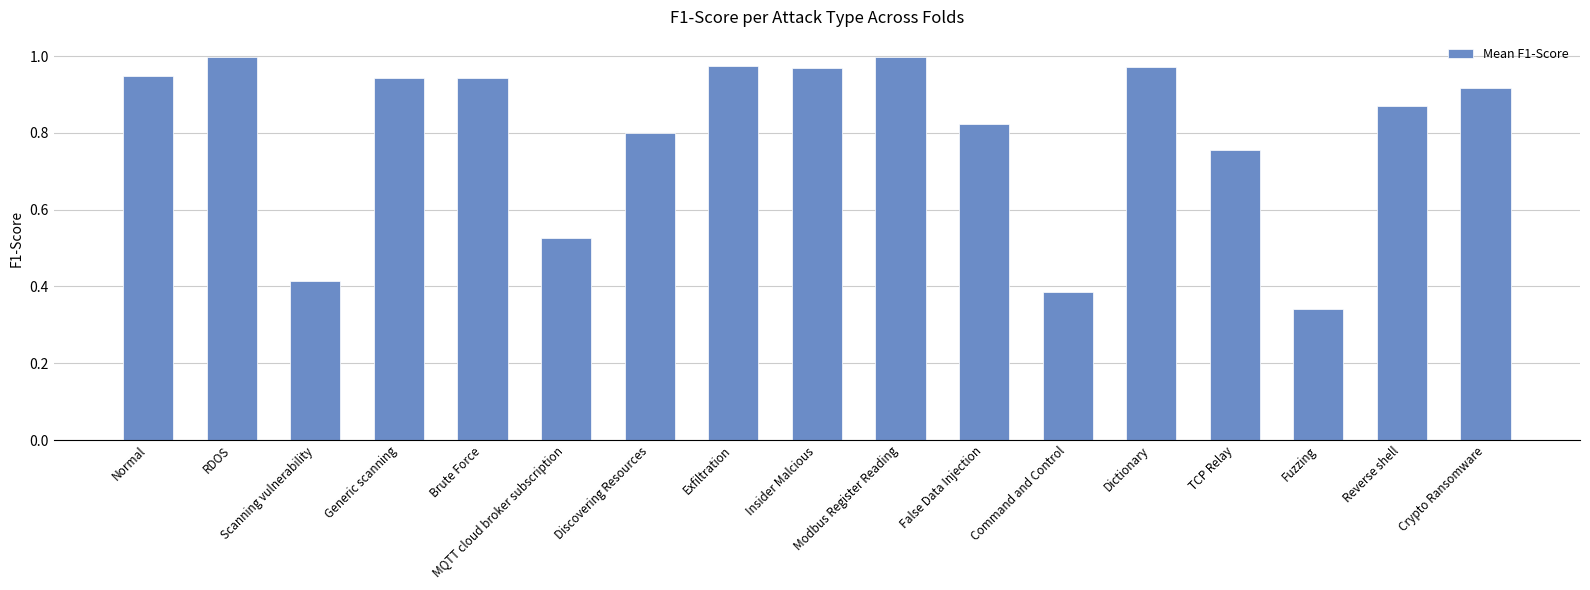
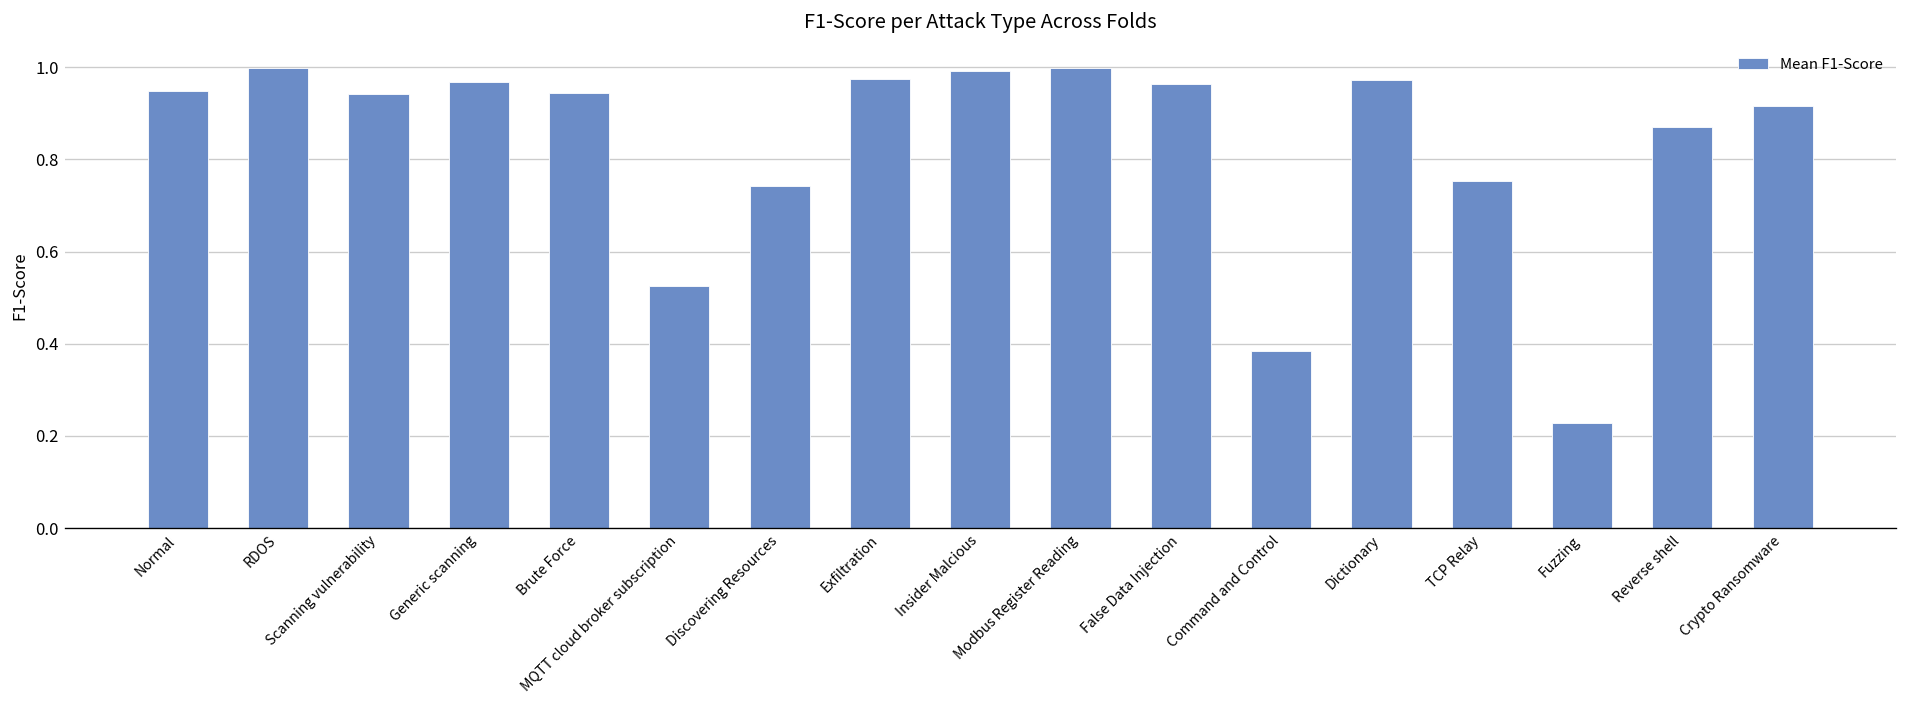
Scanning vulnerability: 0.41 -> 0.94
Generic scanning: 0.94 -> 0.97
Discovering Resources: 0.80 -> 0.74
Insider Malcious: 0.97 -> 0.99
False Data Injection: 0.82 -> 0.96
Fuzzing: 0.34 -> 0.23
